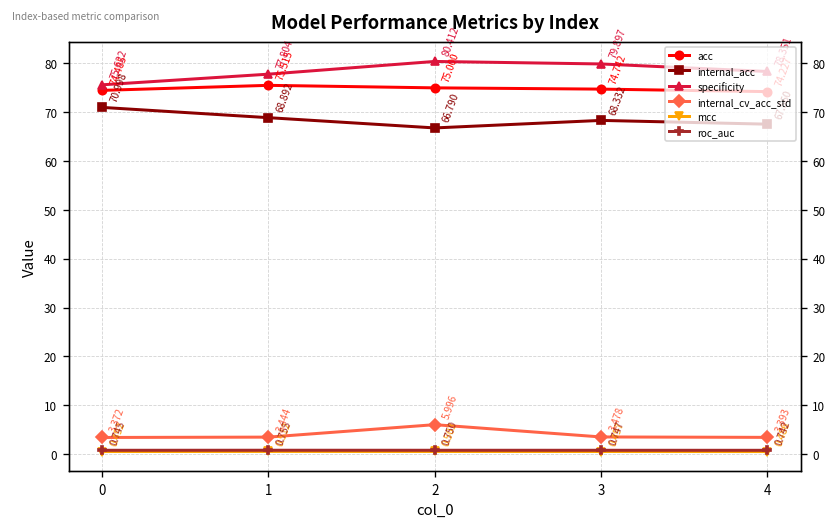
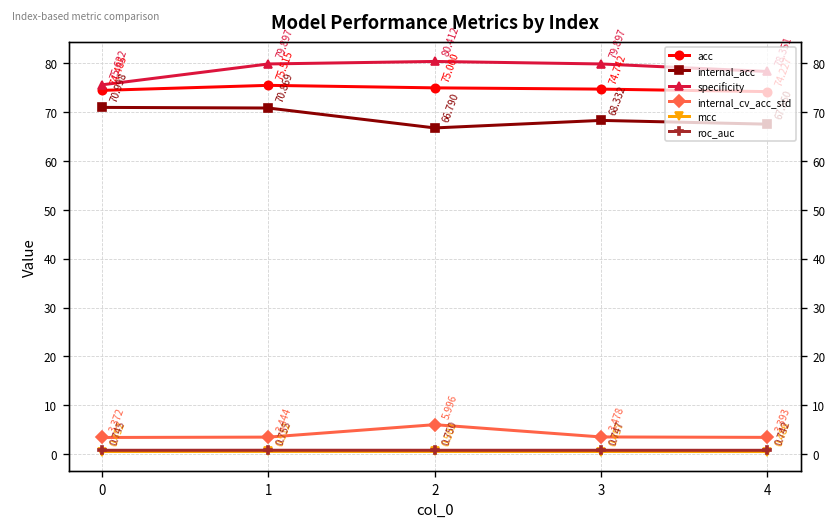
internal_acc, 1: 68.892 -> 70.869
specificity, 1: 77.804 -> 79.897
